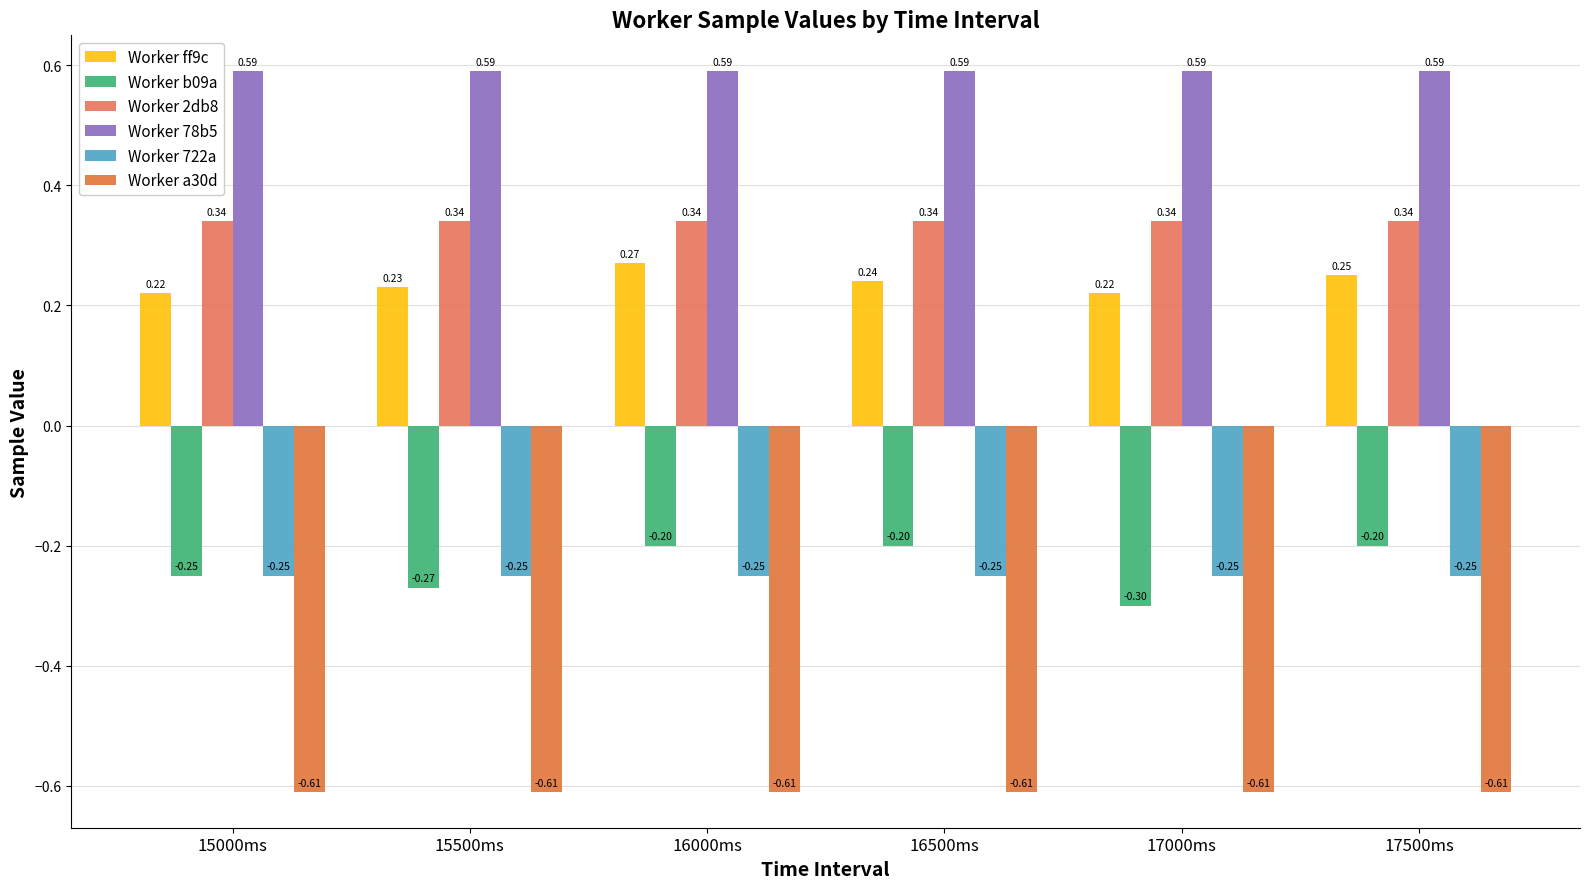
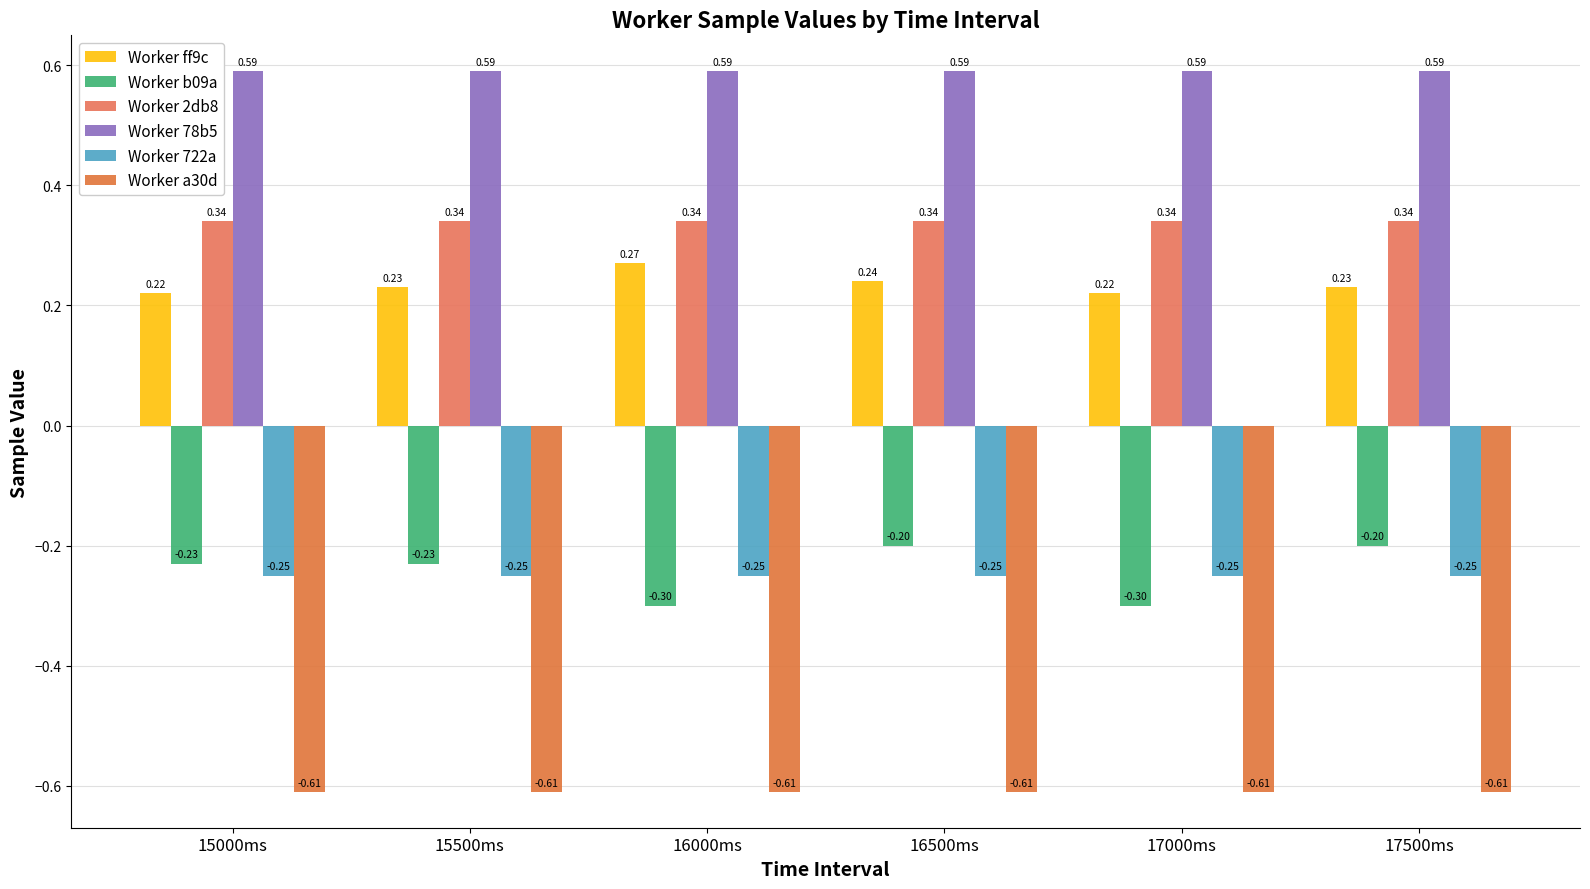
Worker b09a, 15000ms: -0.25 -> -0.23
Worker b09a, 15500ms: -0.27 -> -0.23
Worker b09a, 16000ms: -0.20 -> -0.30
Worker ff9c, 17500ms: 0.25 -> 0.23
